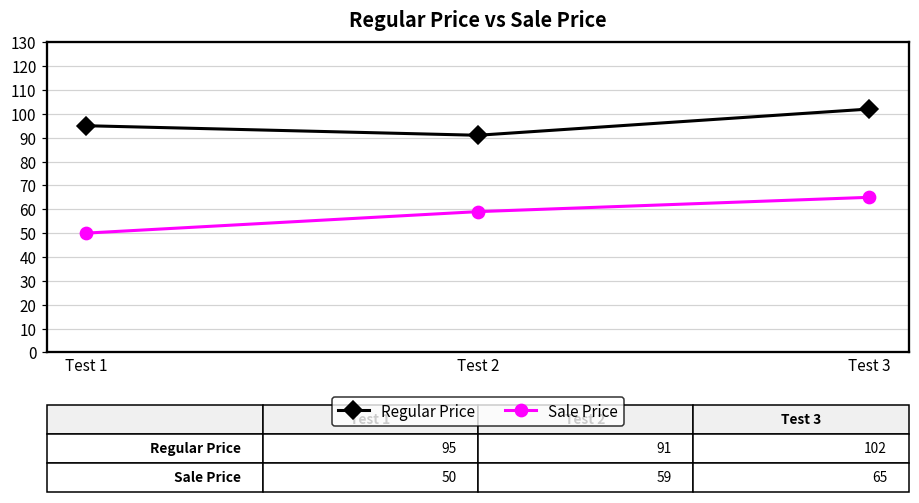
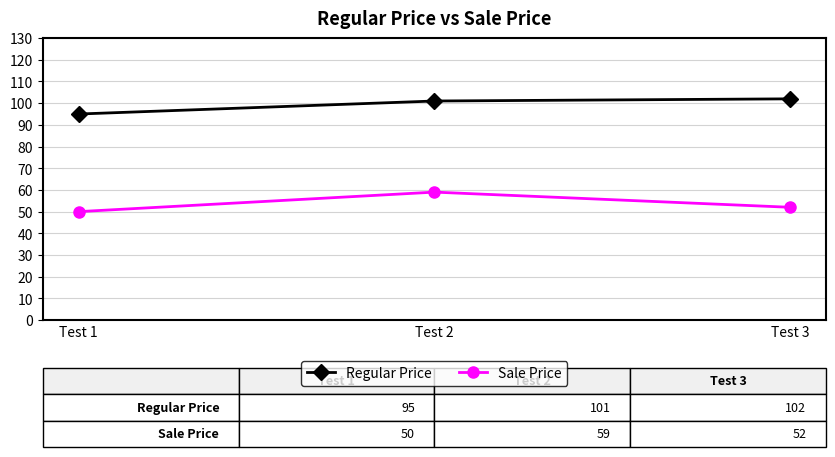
Regular Price, Test 2: 91 -> 101
Sale Price, Test 3: 65 -> 52
